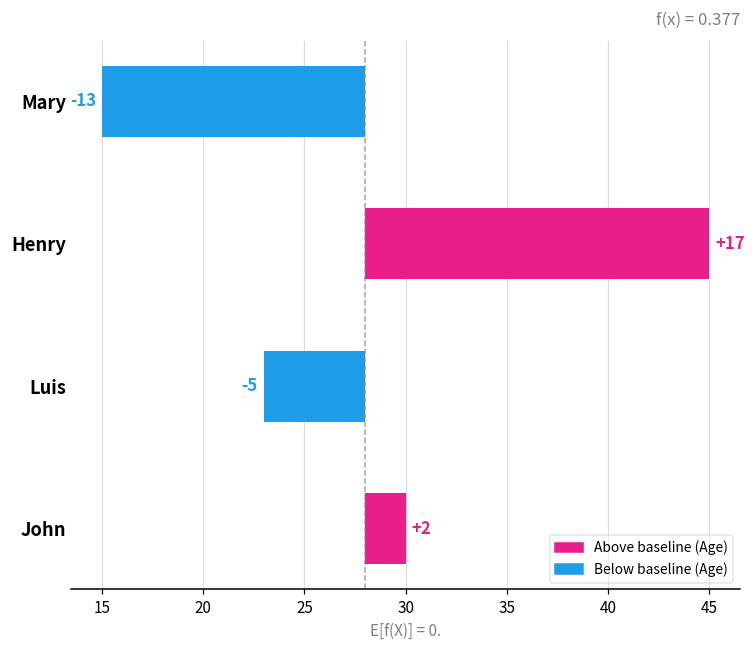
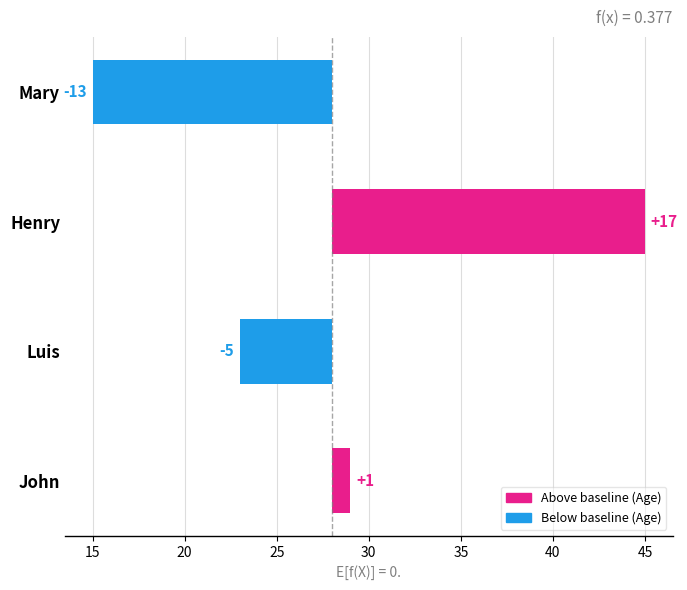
John: +2 -> +1
